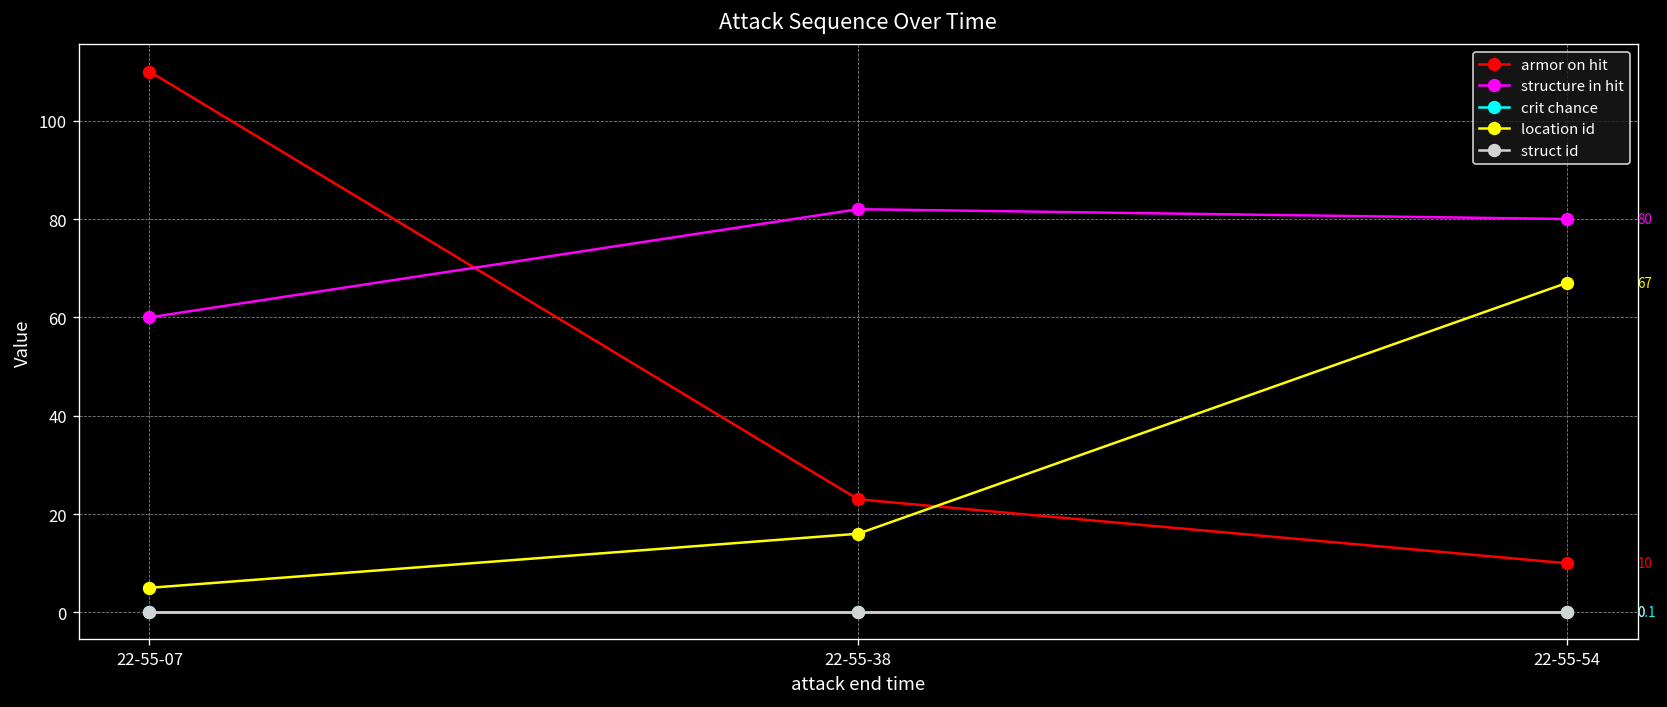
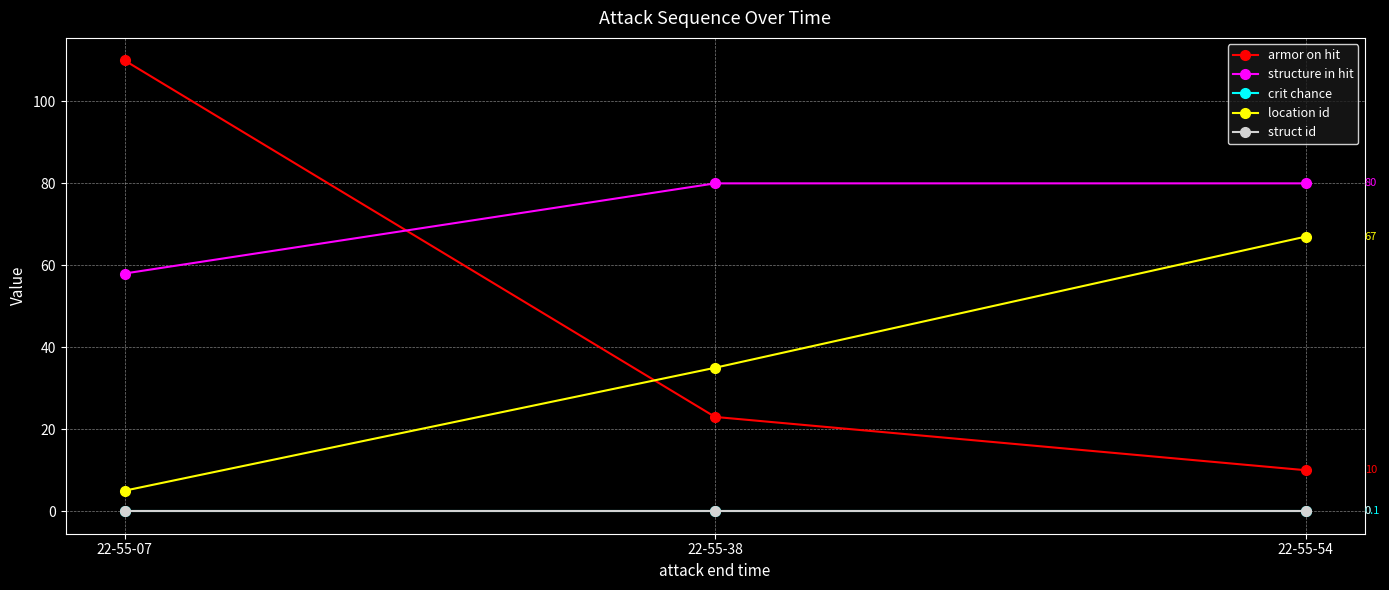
structure in hit, 22-55-07: 60 -> 58
structure in hit, 22-55-38: 82 -> 80
location id, 22-55-38: 16 -> 35
